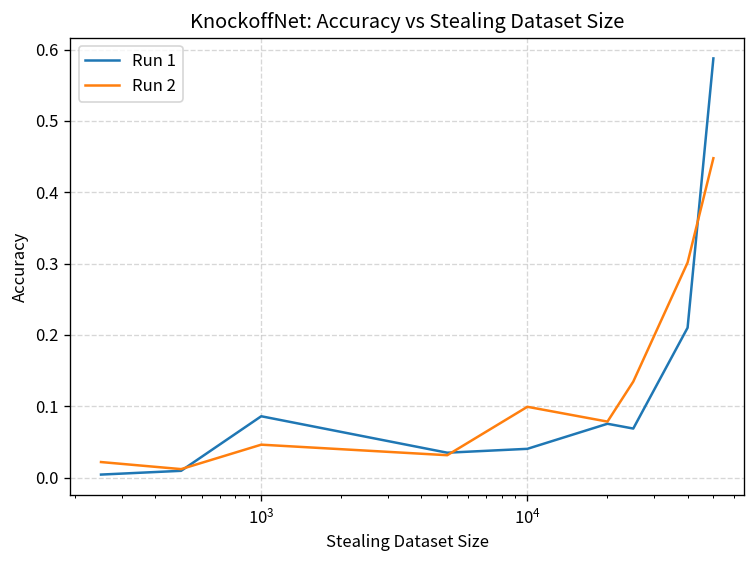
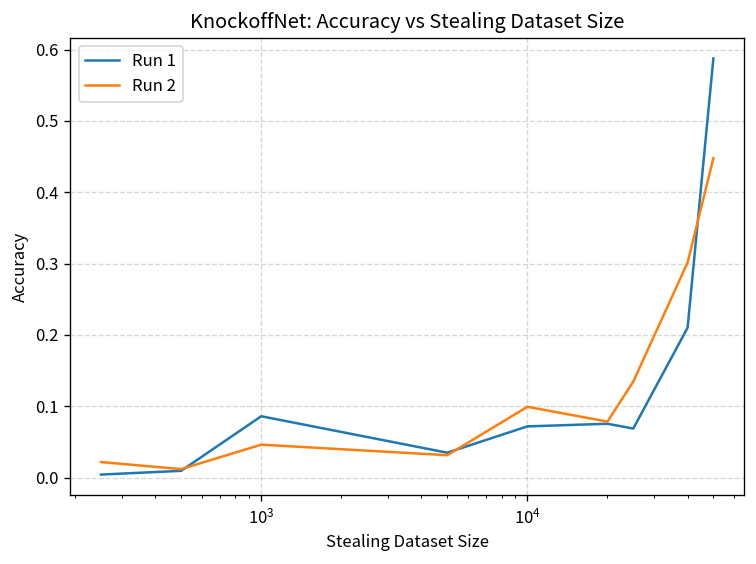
Run 1, 10^4: 0.04 -> 0.07
